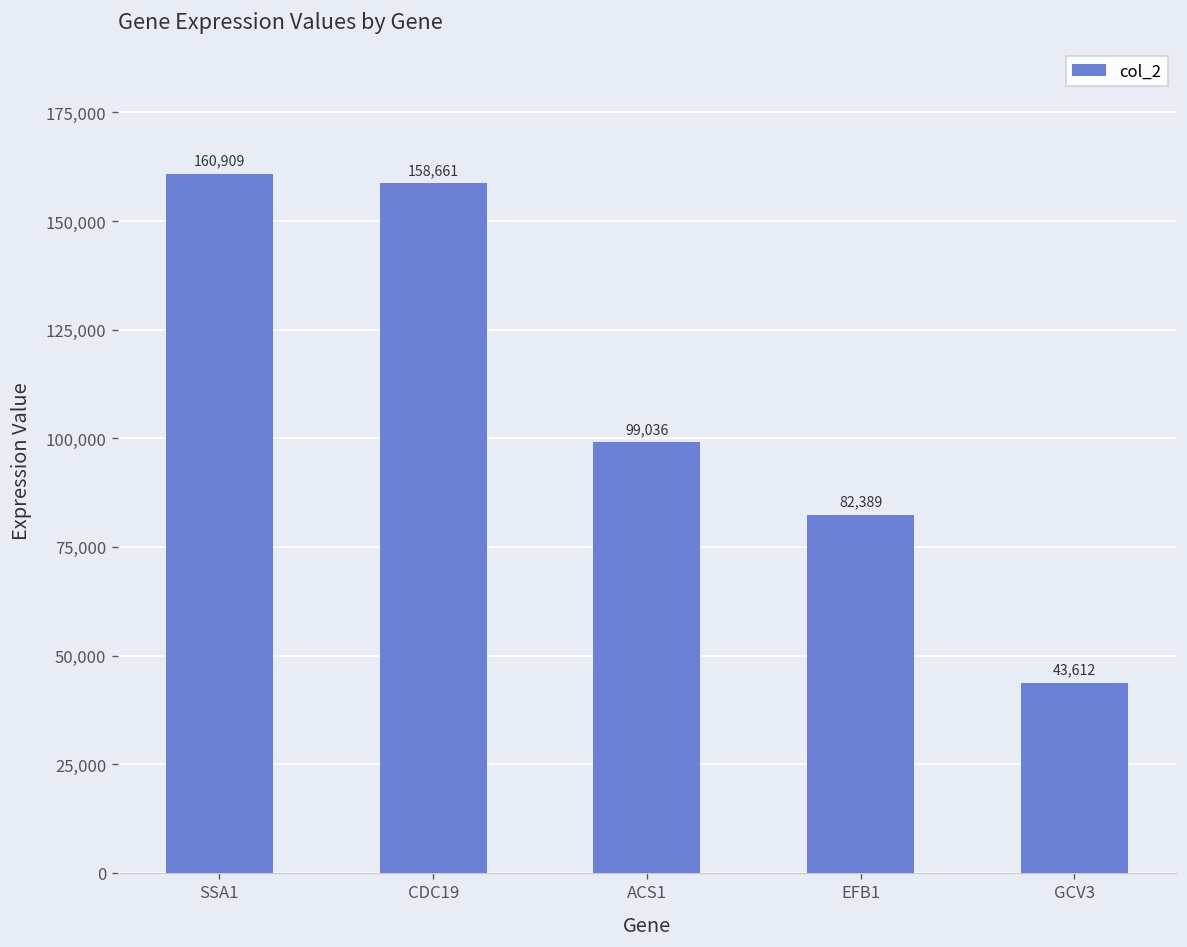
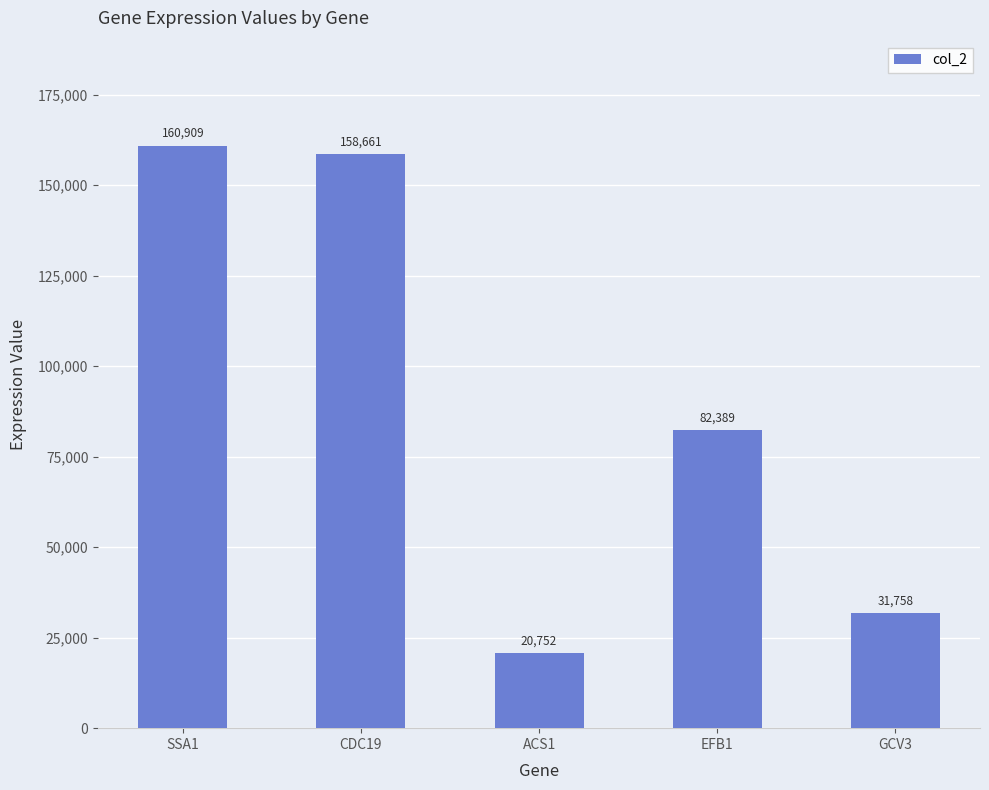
ACS1: 99,036 -> 20,752
GCV3: 43,612 -> 31,758
